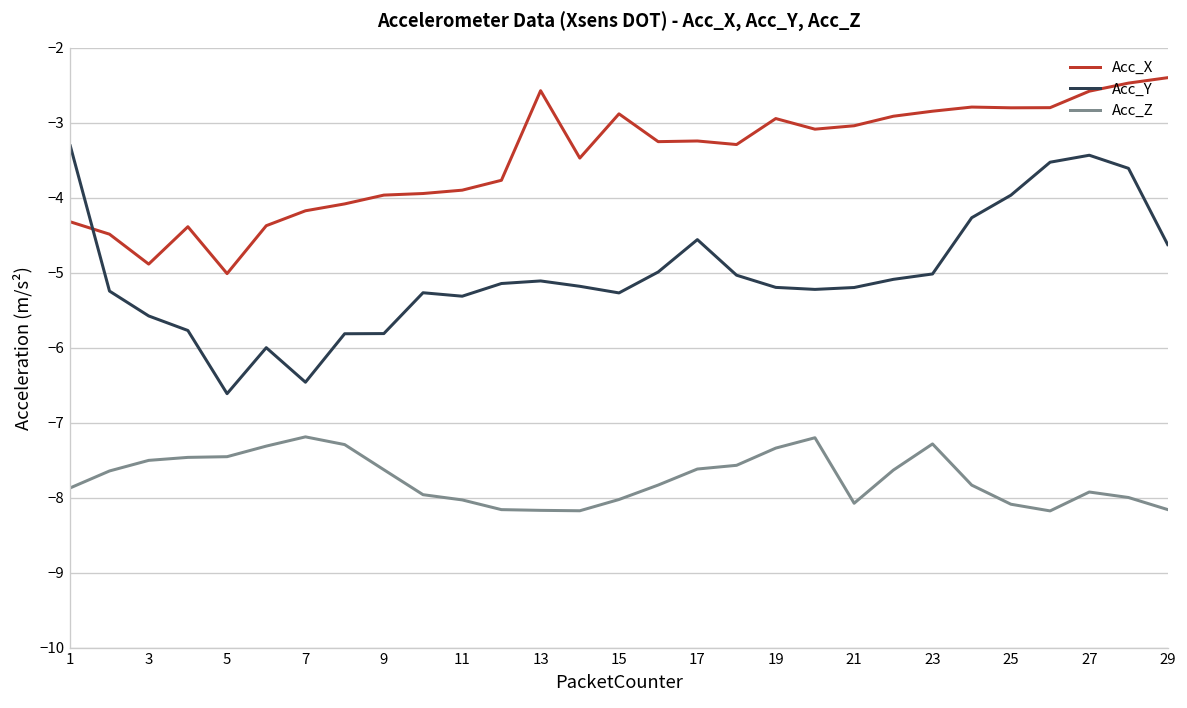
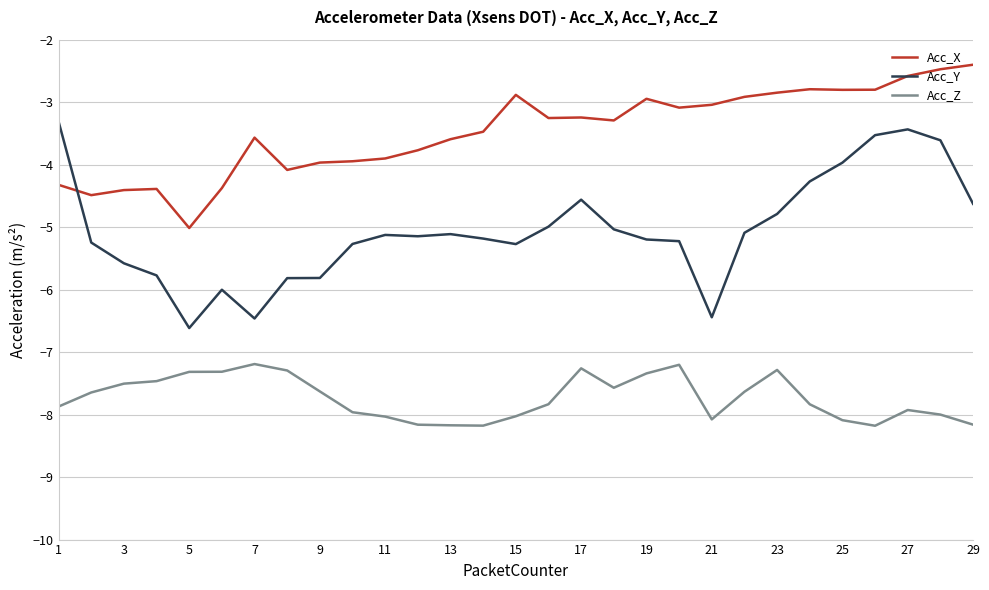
Acc_X, 3: -4.9 -> -4.4
Acc_Z, 5: -7.5 -> -7.3
Acc_X, 7: -4.2 -> -3.6
Acc_Y, 11: -5.3 -> -5.1
Acc_X, 13: -2.6 -> -3.6
Acc_Z, 17: -7.6 -> -7.3
Acc_Y, 21: -5.2 -> -6.4
Acc_Y, 23: -5.0 -> -4.8
